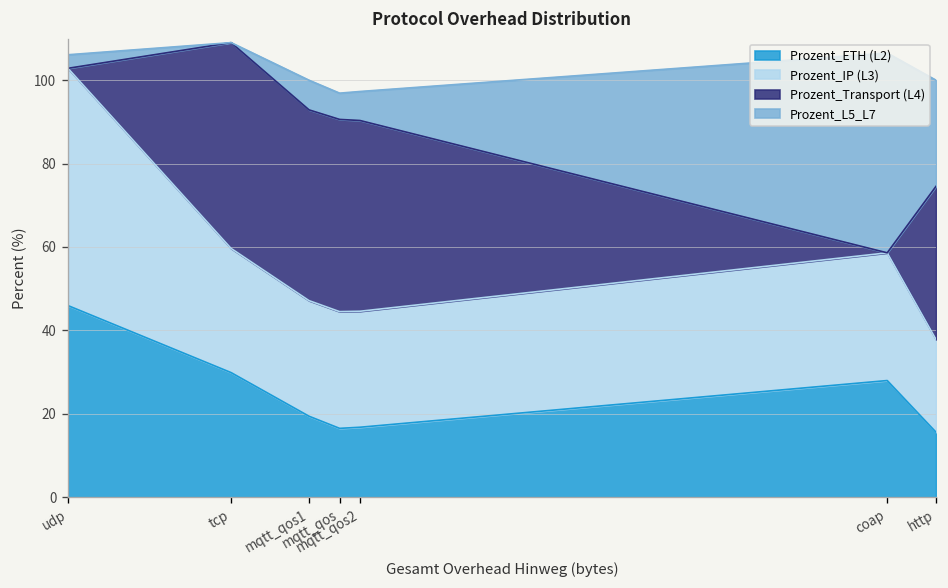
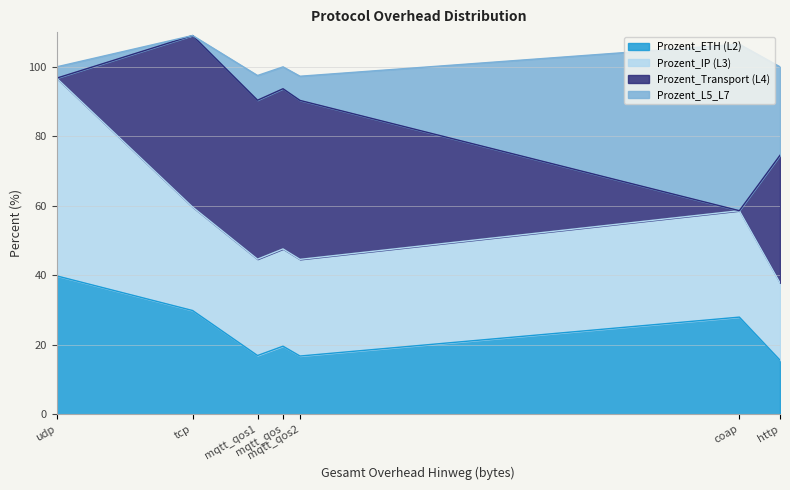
Prozent_ETH (L2), udp: 46 -> 40
Prozent_ETH (L2), mqtt_qos1: 19 -> 17
Prozent_ETH (L2), mqtt_qos: 17 -> 20
